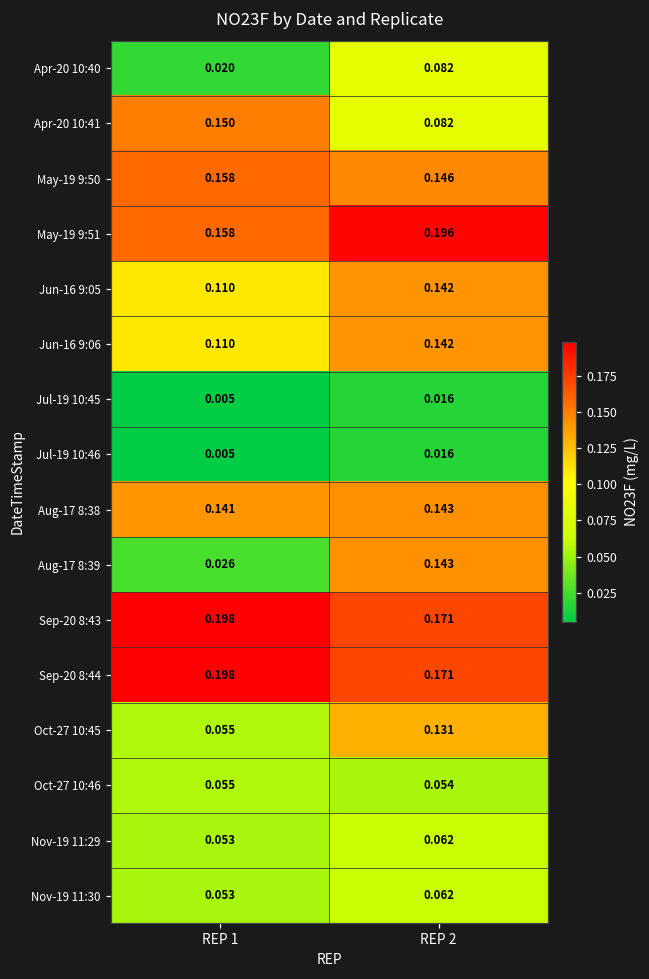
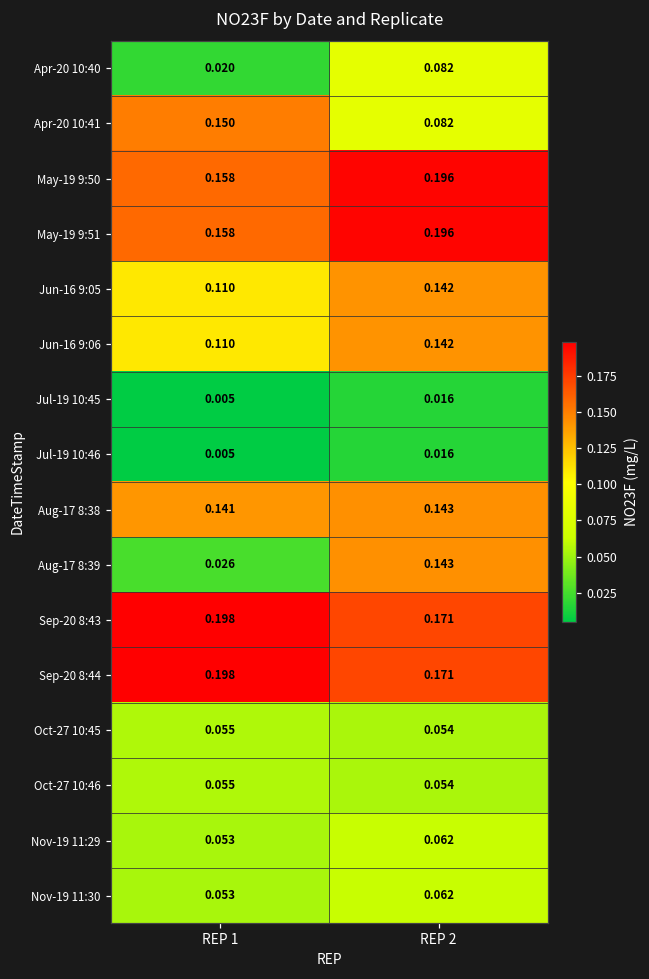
May-19 9:50, REP 2: 0.146 -> 0.196
Oct-27 10:45, REP 2: 0.131 -> 0.054
